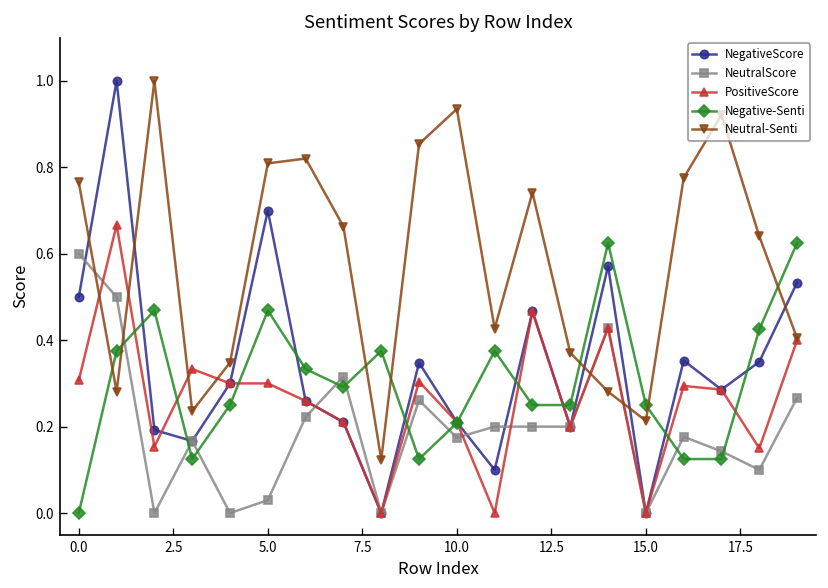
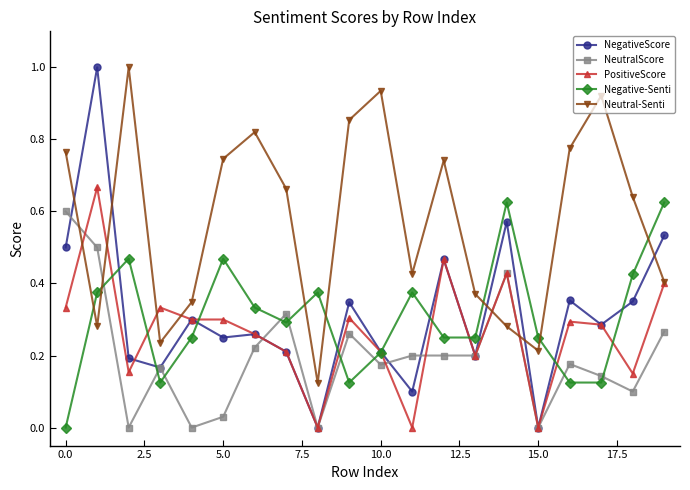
PositiveScore, 0.0: 0.31 -> 0.33
NegativeScore, 5.0: 0.70 -> 0.25
Neutral-Senti, 5.0: 0.81 -> 0.75
